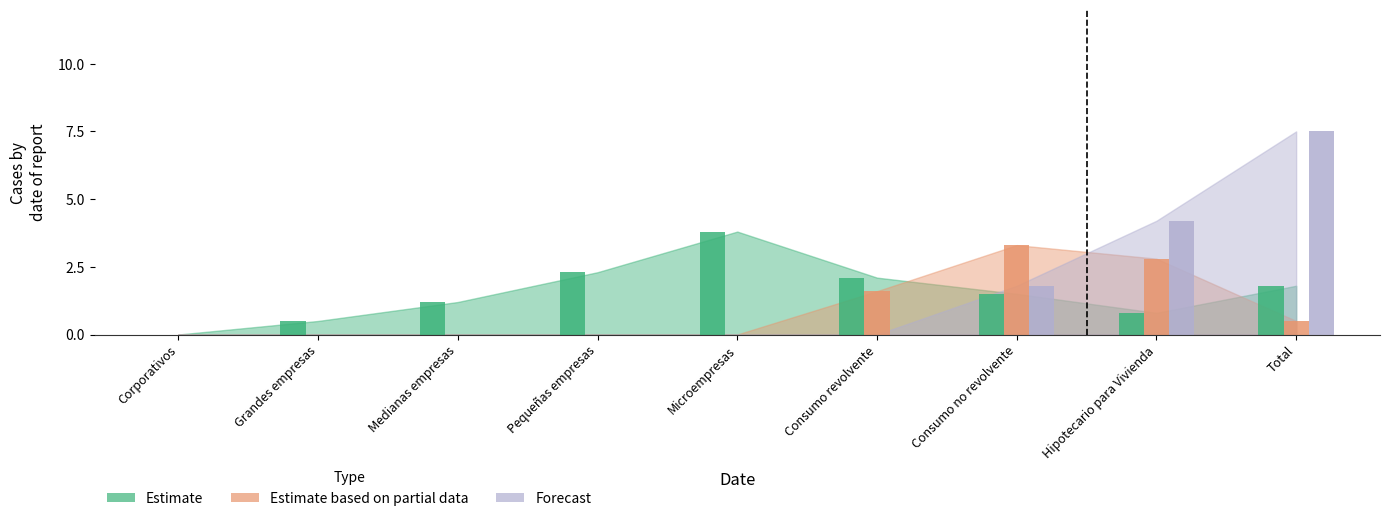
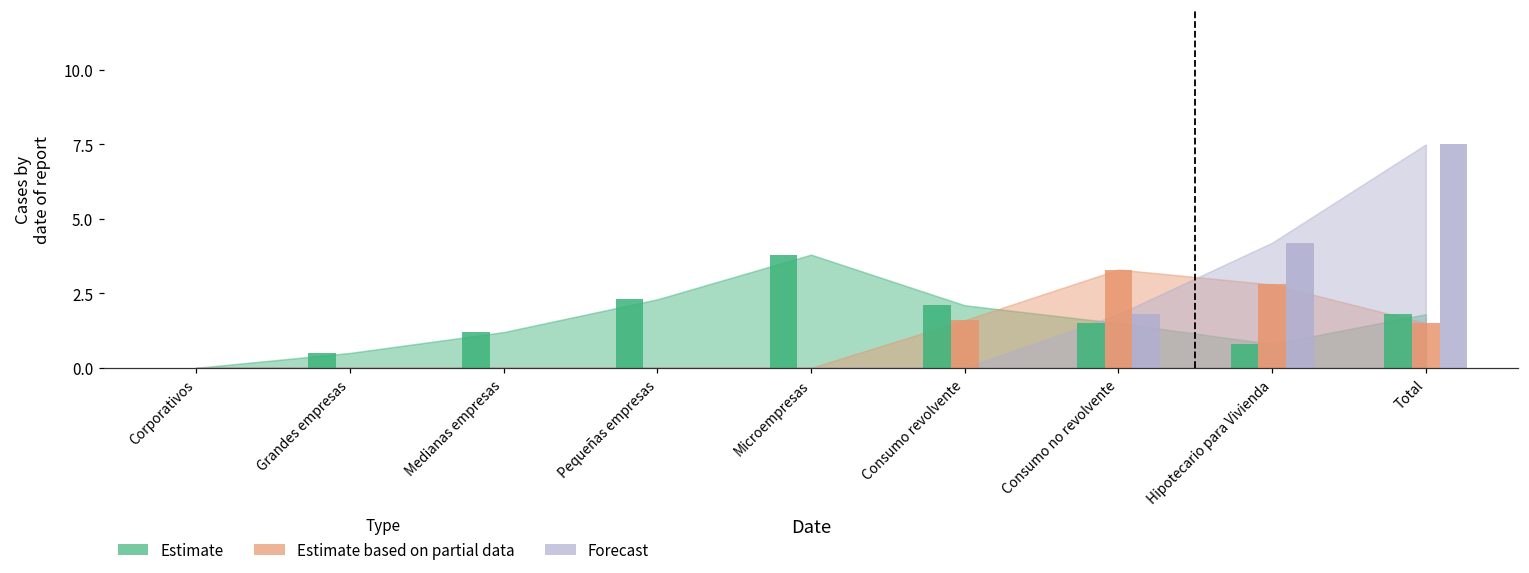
Estimate based on partial data, Total: 0.5 -> 1.5
